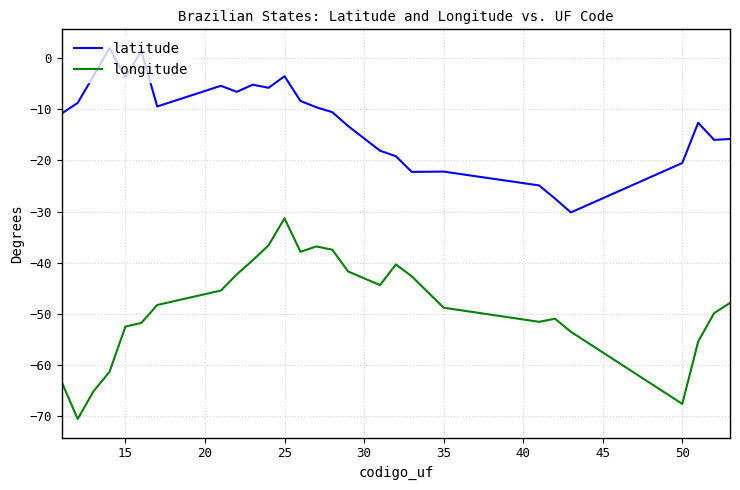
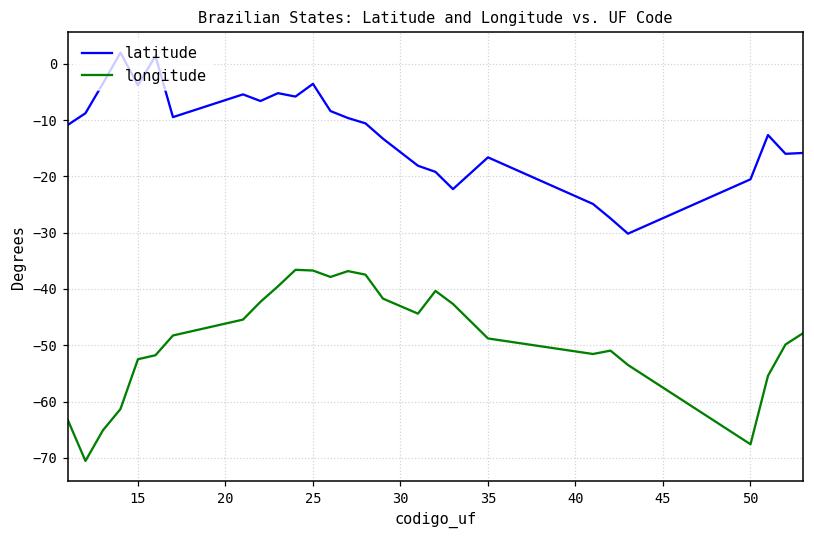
longitude, 25: -31 -> -37
latitude, 35: -22 -> -17
